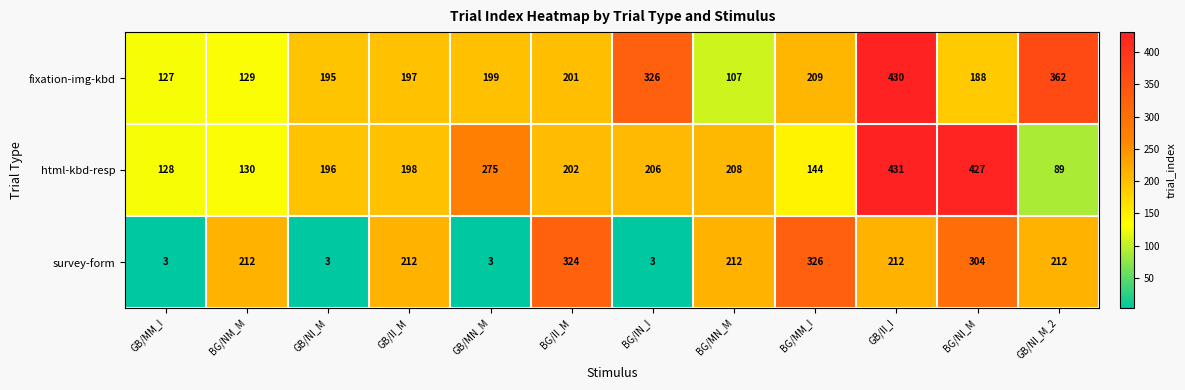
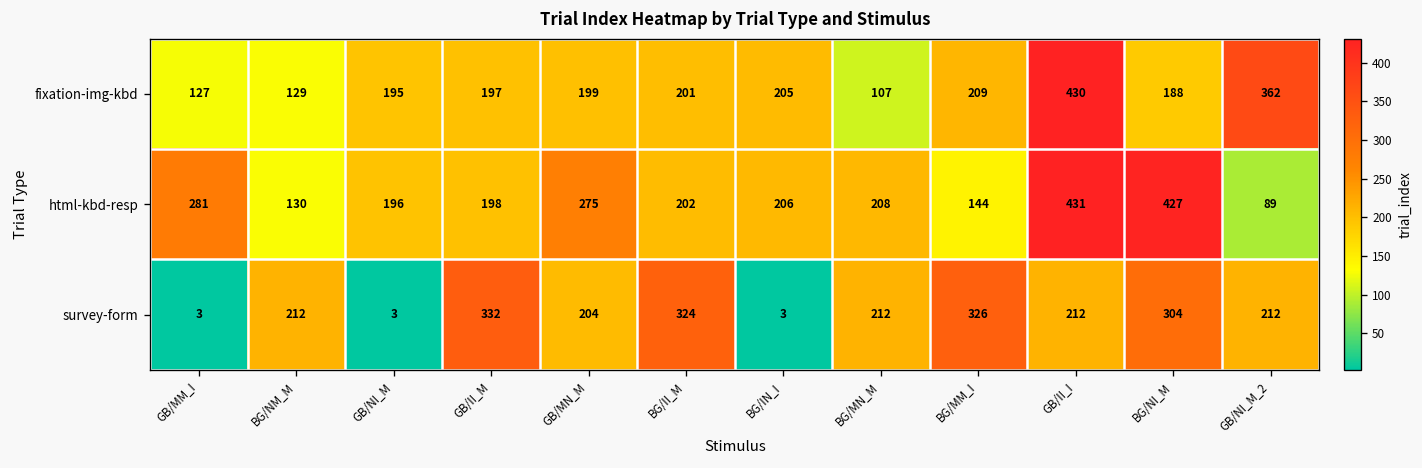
fixation-img-kbd, BG/IN_I: 326 -> 205
html-kbd-resp, GB/MM_I: 128 -> 281
survey-form, GB/II_M: 212 -> 332
survey-form, GB/MN_M: 3 -> 204
